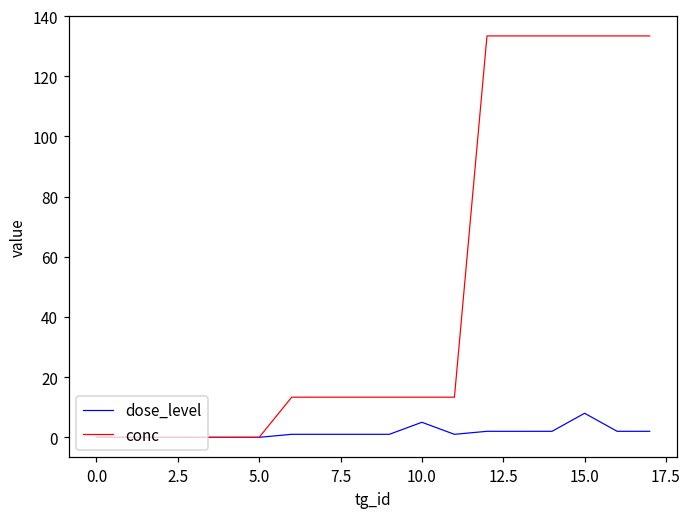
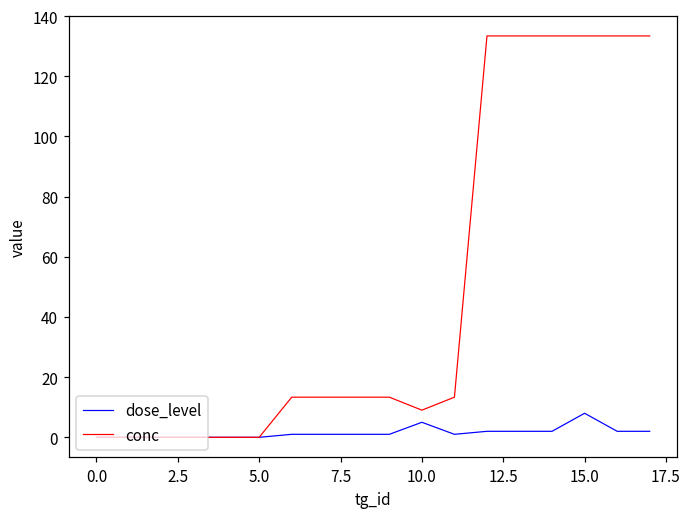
conc, 10.0: 13 -> 9
